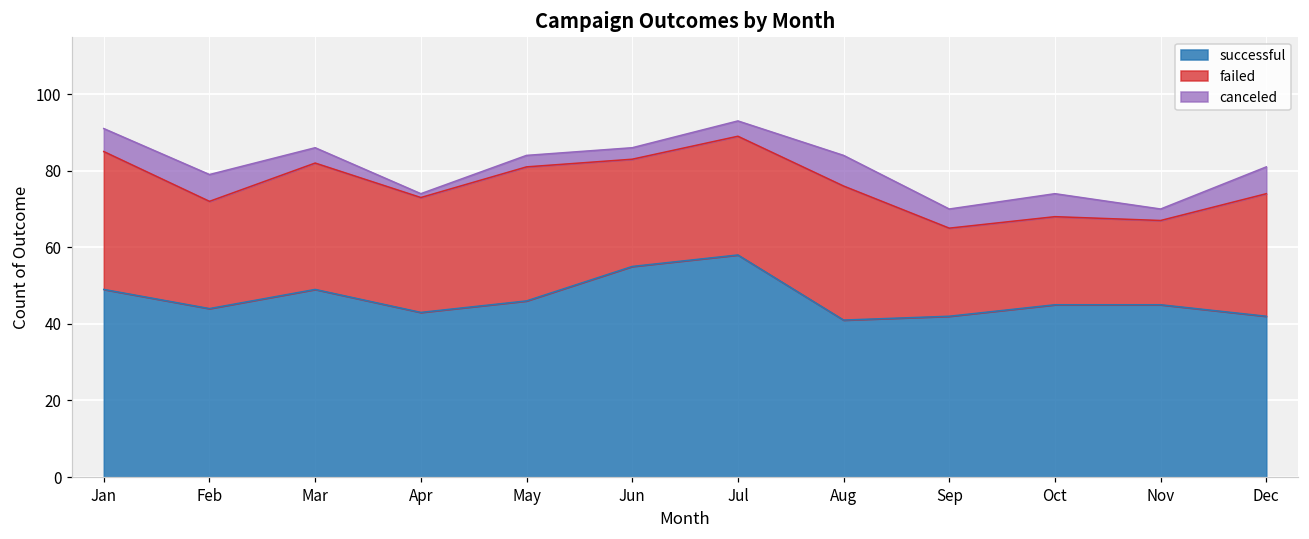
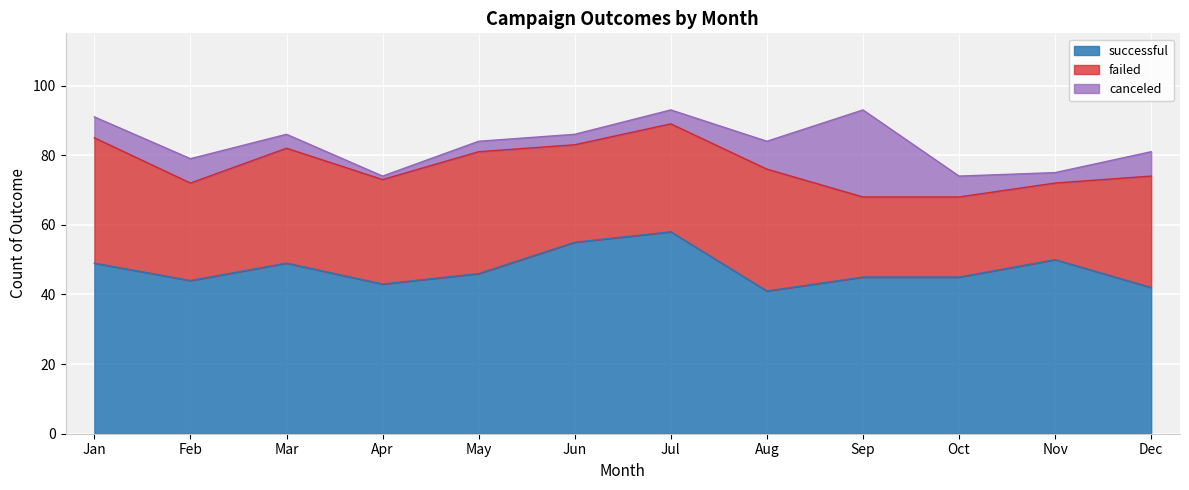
successful, Sep: 42 -> 45
canceled, Sep: 5 -> 25
successful, Nov: 45 -> 50
